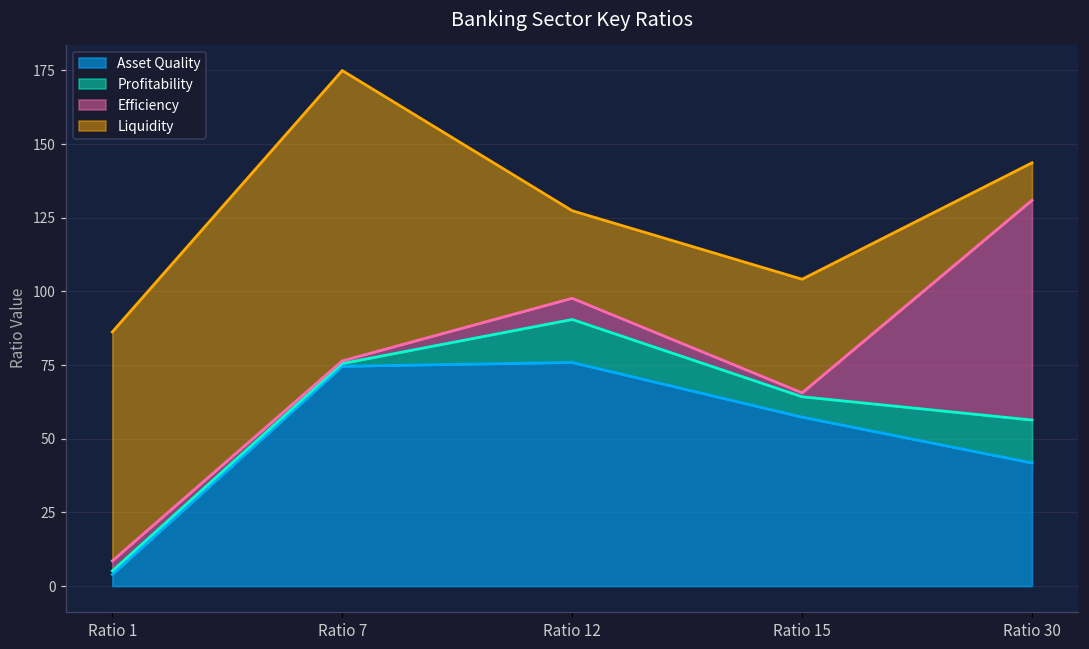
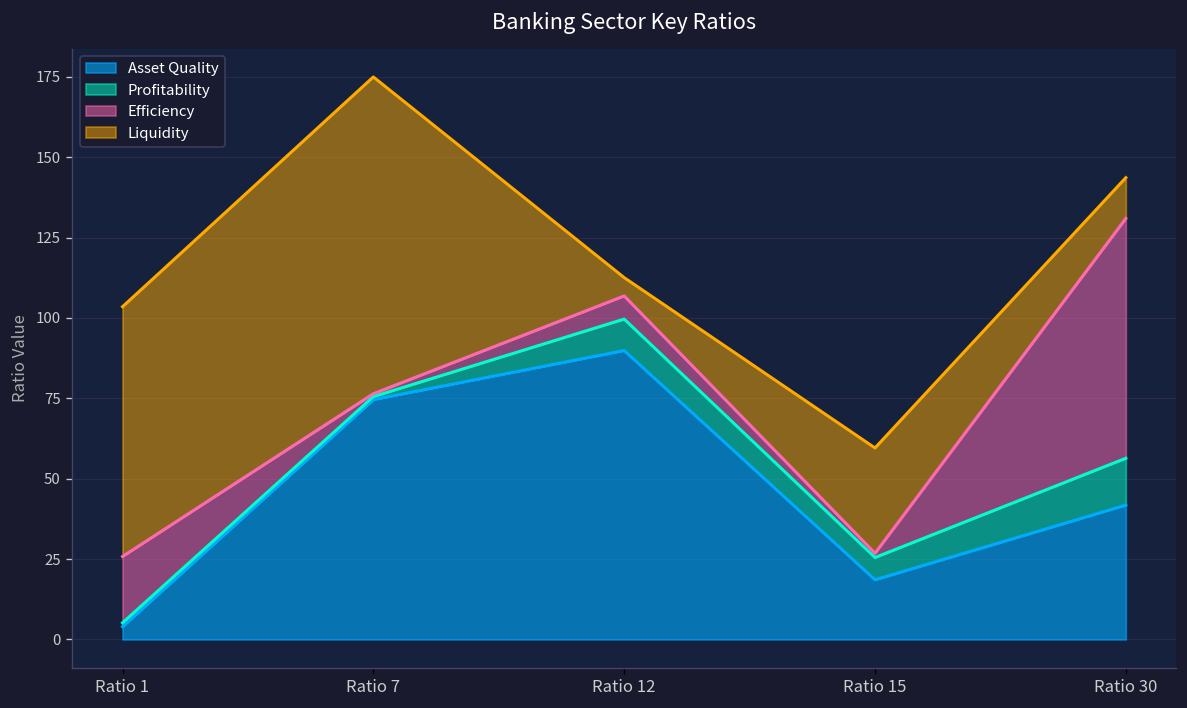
Efficiency, Ratio 1: 3 -> 21
Asset Quality, Ratio 12: 76 -> 90
Profitability, Ratio 12: 15 -> 10
Liquidity, Ratio 12: 30 -> 6
Asset Quality, Ratio 15: 57 -> 19
Liquidity, Ratio 15: 39 -> 33
